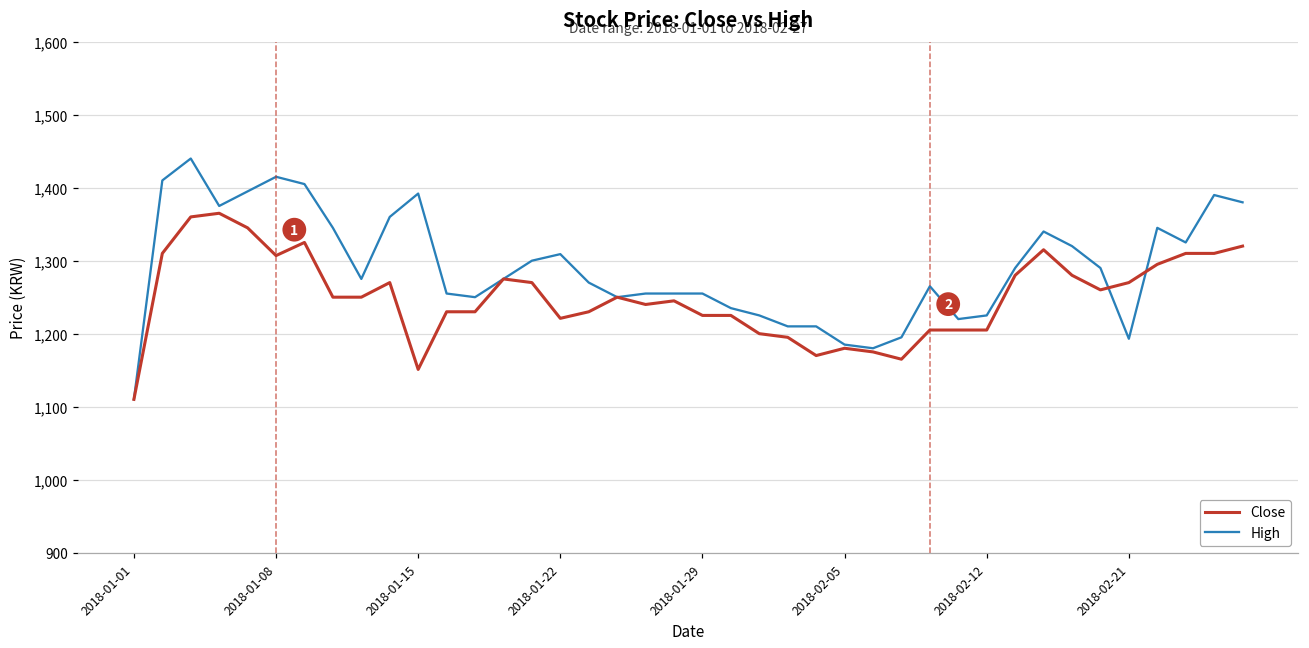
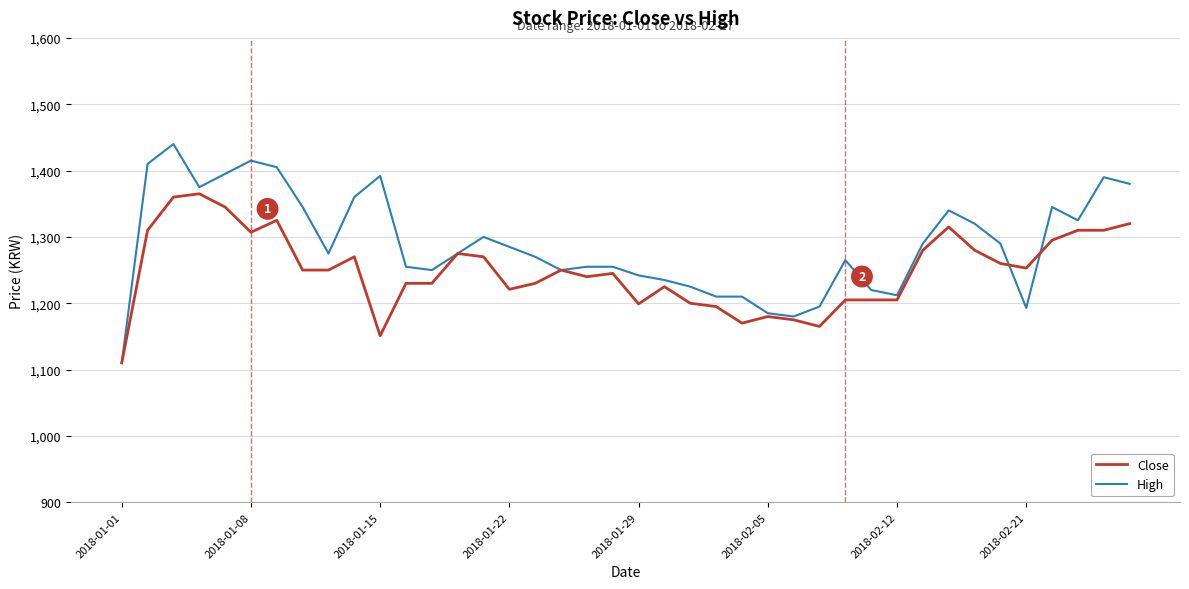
High, 2018-01-22: 1,310 -> 1,290
Close, 2018-01-29: 1,230 -> 1,200
High, 2018-01-29: 1,260 -> 1,240
High, 2018-02-12: 1,230 -> 1,210
Close, 2018-02-21: 1,270 -> 1,250
